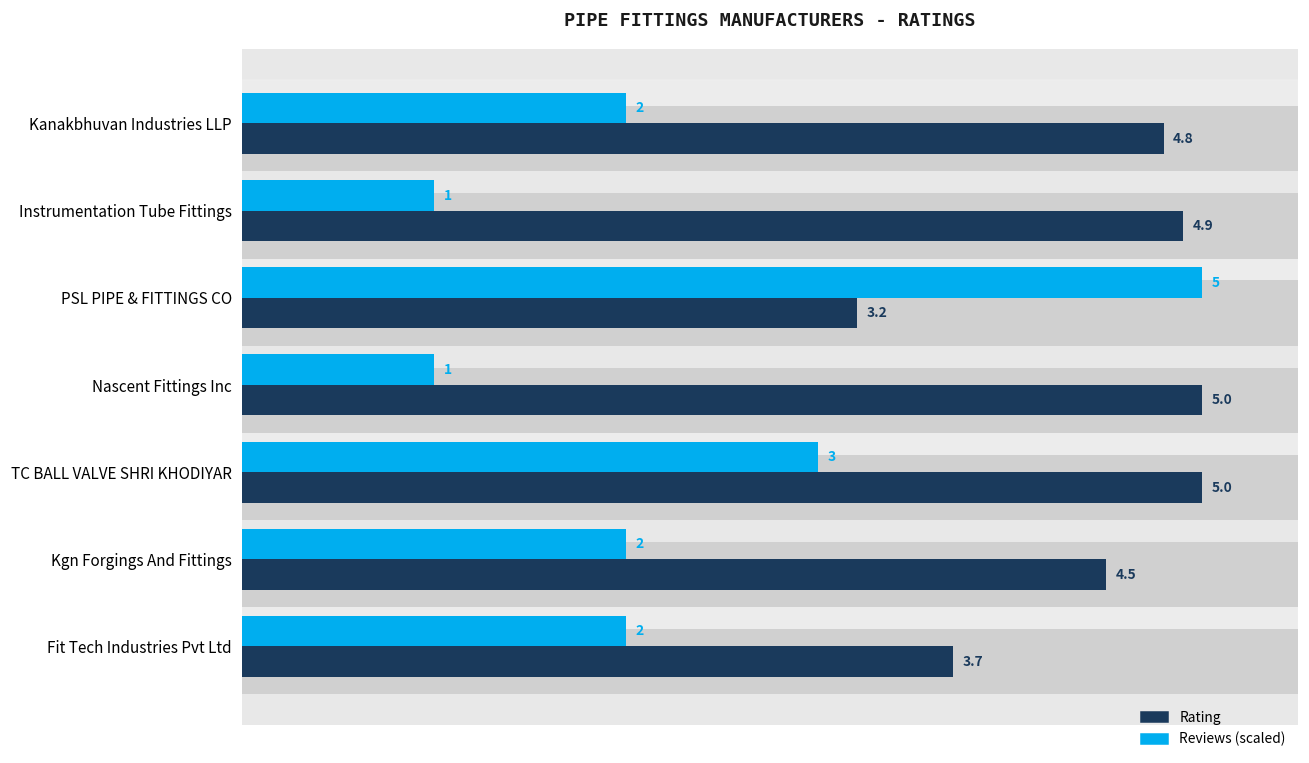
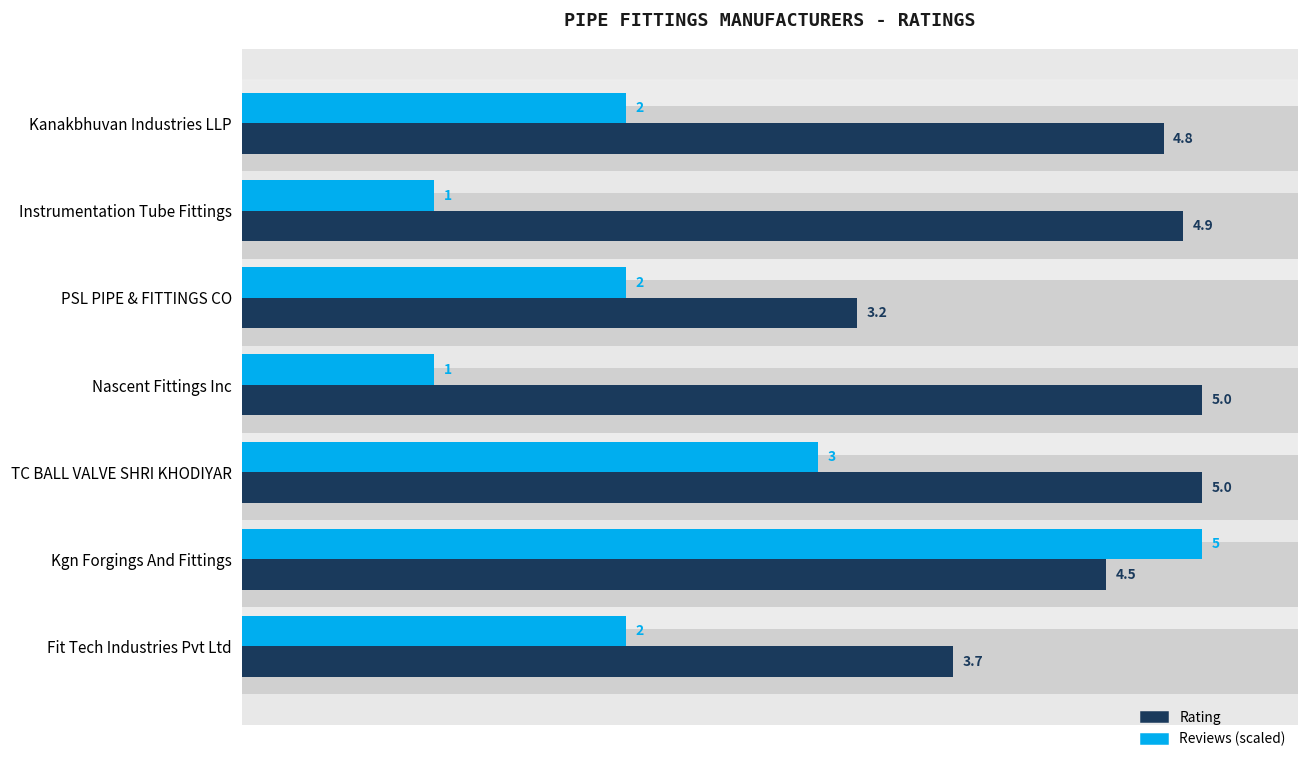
Reviews (scaled), PSL PIPE & FITTINGS CO: 5 -> 2
Reviews (scaled), Kgn Forgings And Fittings: 2 -> 5
